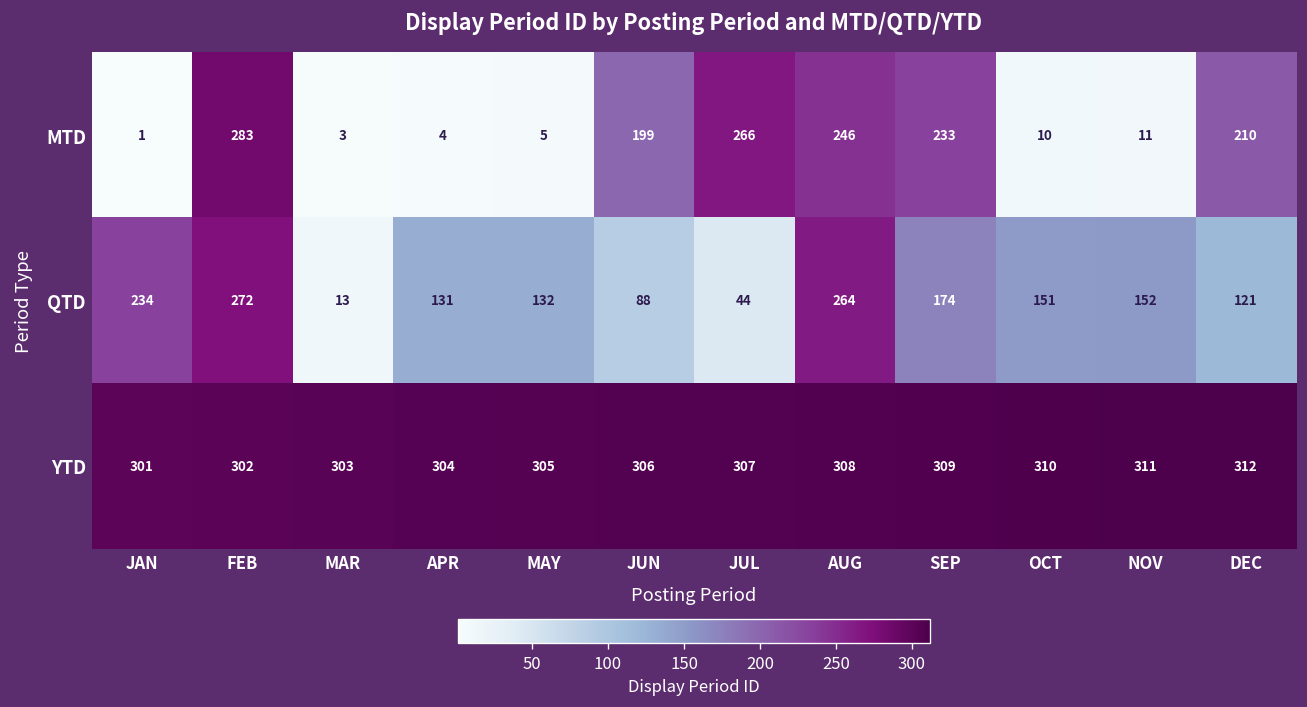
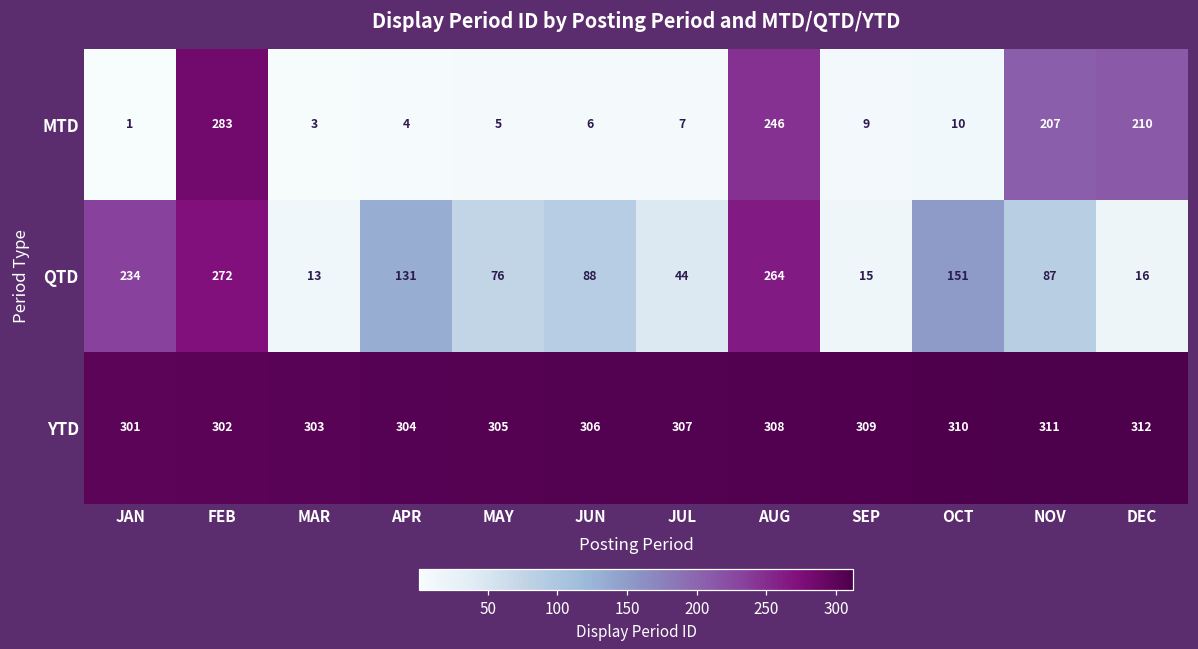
MTD, JUN: 199 -> 6
MTD, JUL: 266 -> 7
MTD, SEP: 233 -> 9
MTD, NOV: 11 -> 207
QTD, MAY: 132 -> 76
QTD, SEP: 174 -> 15
QTD, NOV: 152 -> 87
QTD, DEC: 121 -> 16
